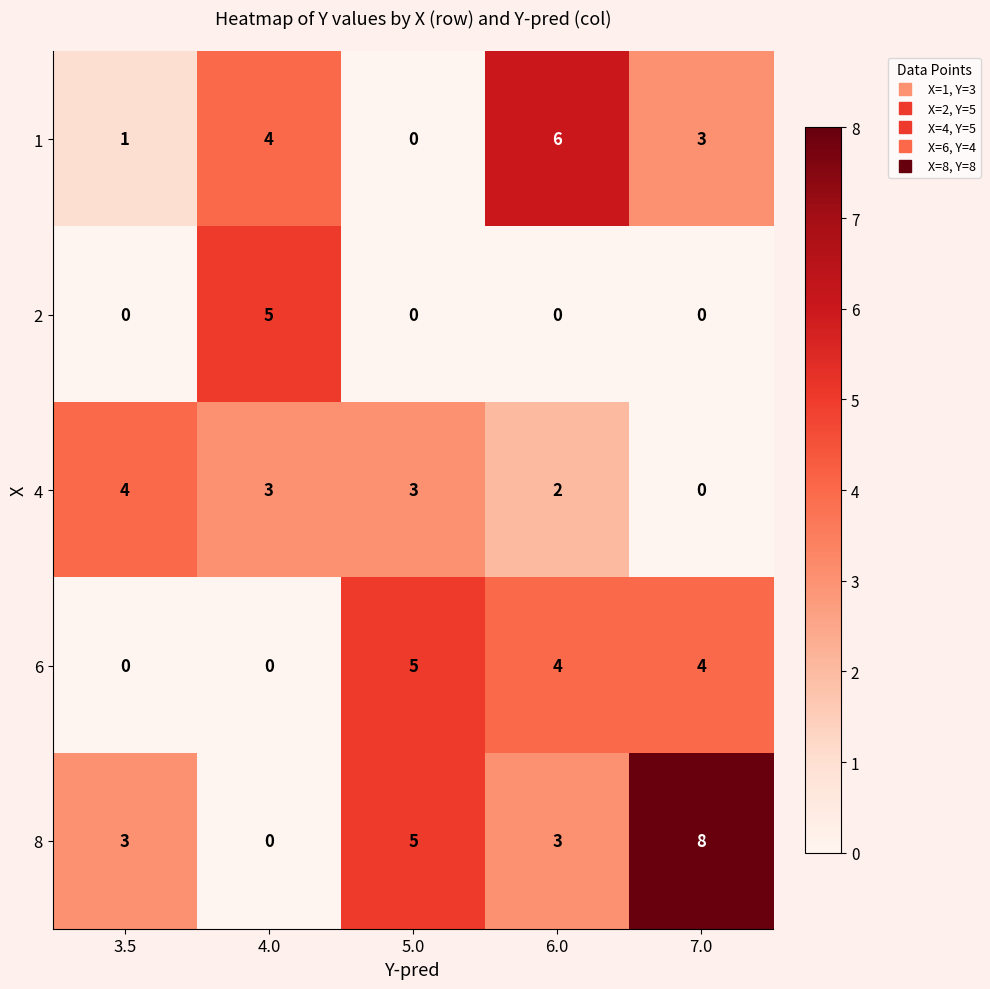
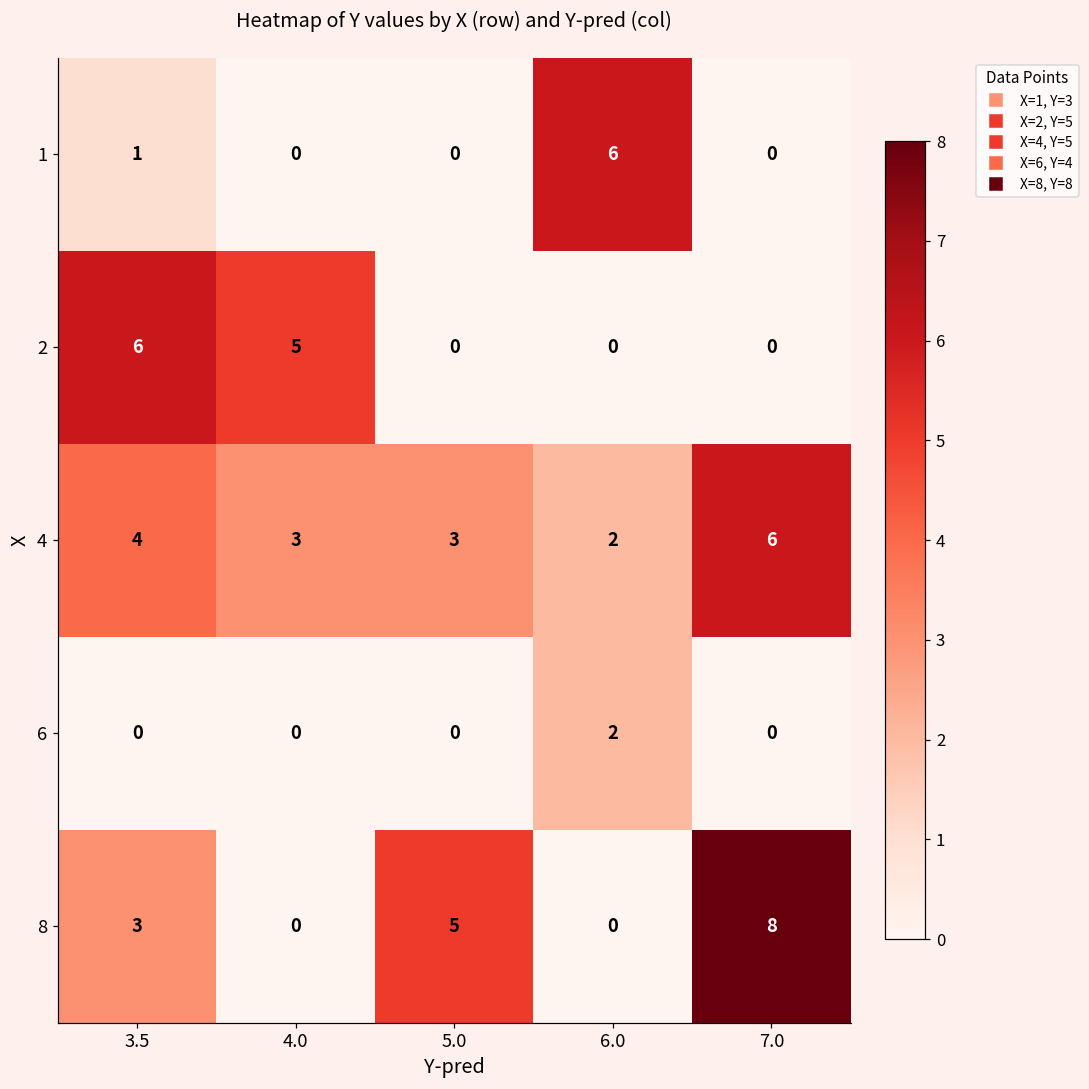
1, 4.0: 4 -> 0
1, 7.0: 3 -> 0
2, 3.5: 0 -> 6
4, 7.0: 0 -> 6
6, 5.0: 5 -> 0
6, 6.0: 4 -> 2
6, 7.0: 4 -> 0
8, 6.0: 3 -> 0
